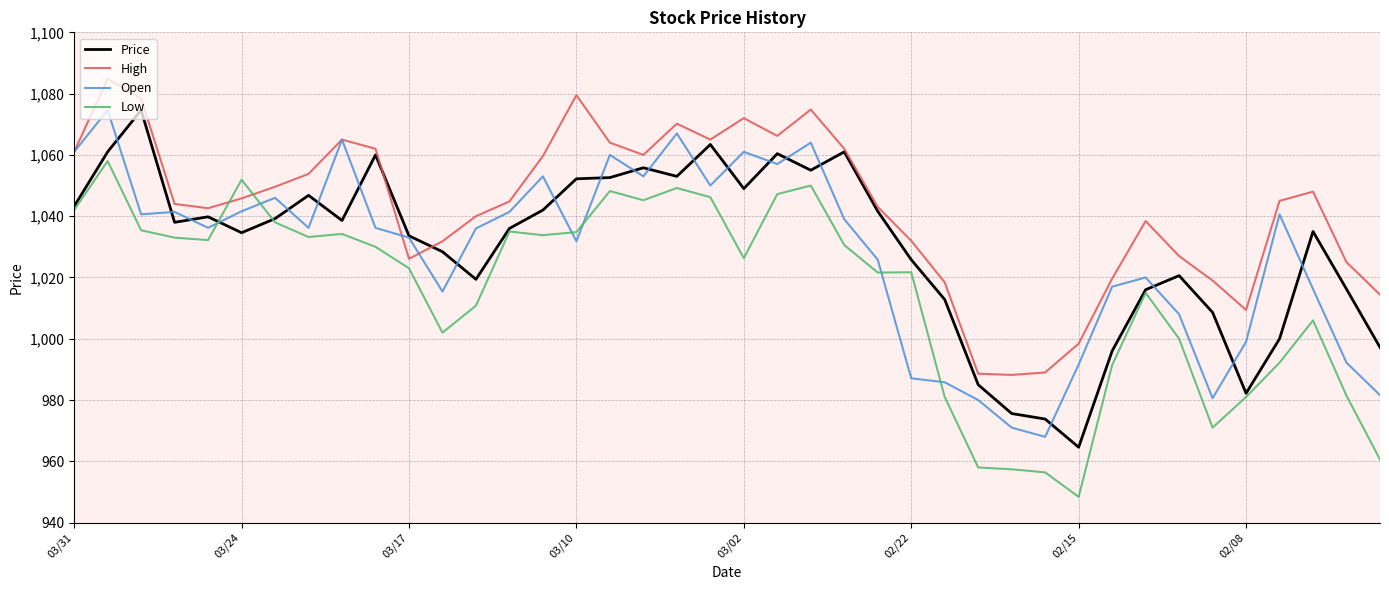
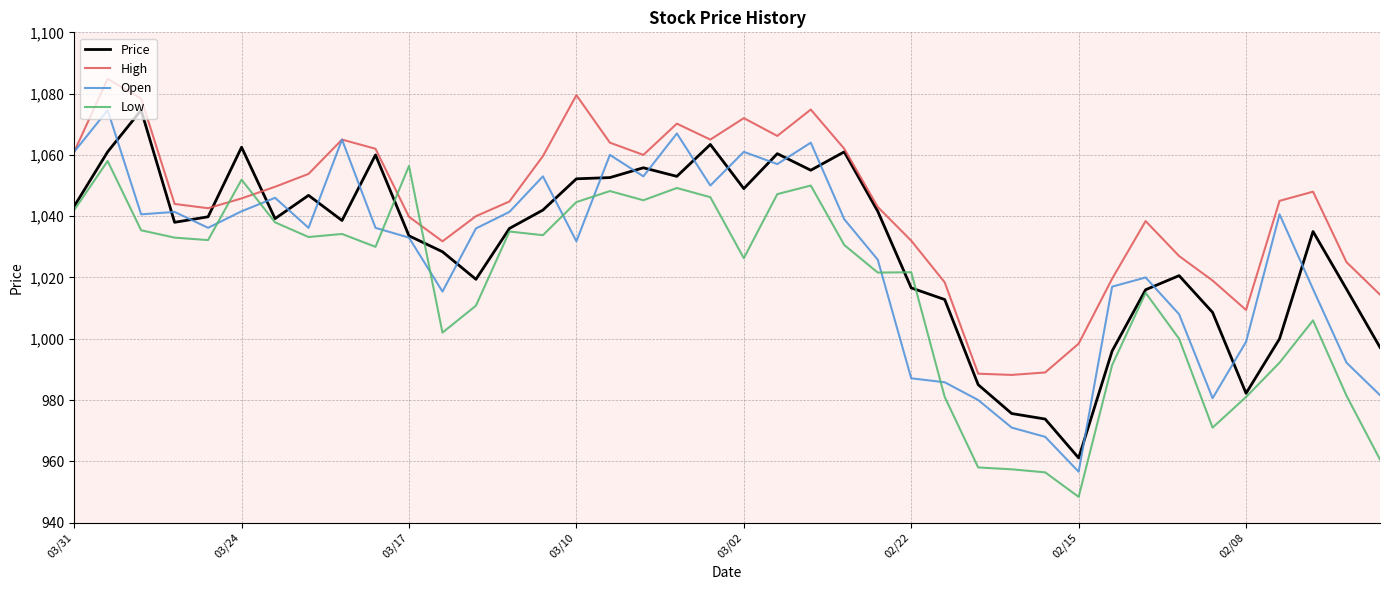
Price, 03/24: 1,035 -> 1,063
High, 03/17: 1,026 -> 1,040
Low, 03/17: 1,023 -> 1,056
Low, 03/10: 1,035 -> 1,045
Price, 02/22: 1,026 -> 1,017
Price, 02/15: 965 -> 961
Open, 02/15: 992 -> 957
